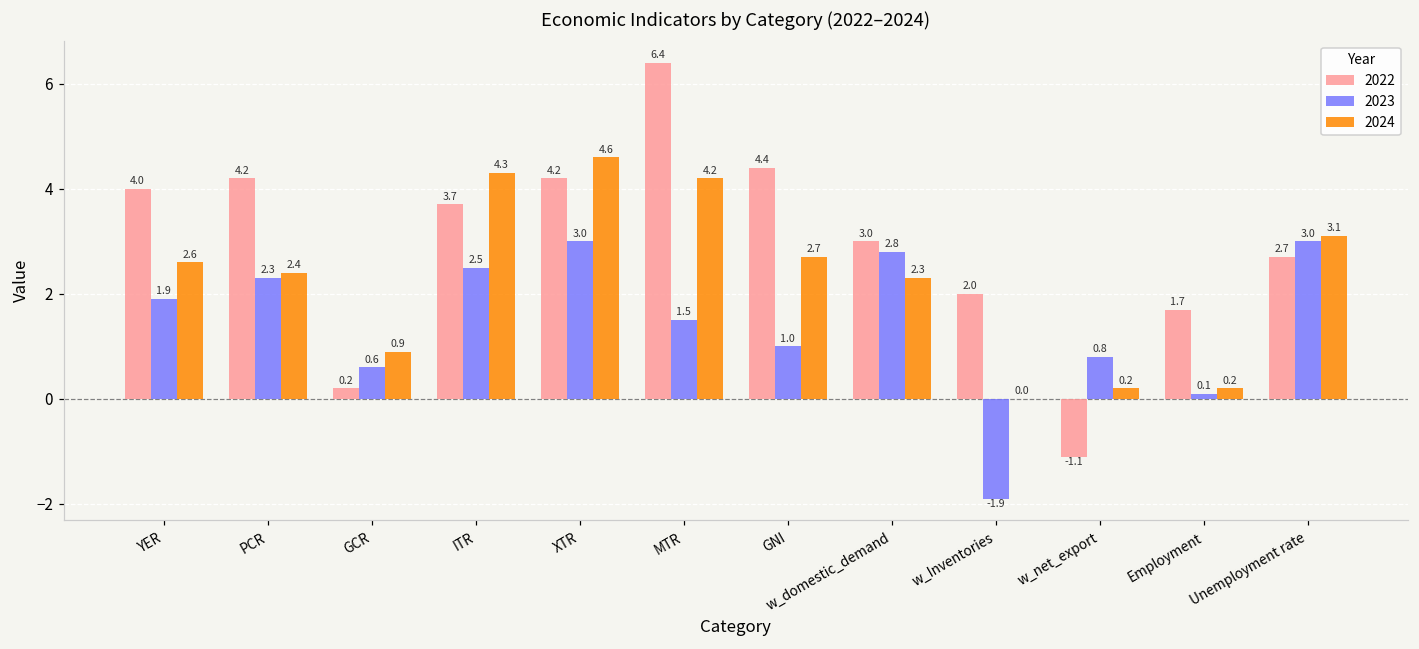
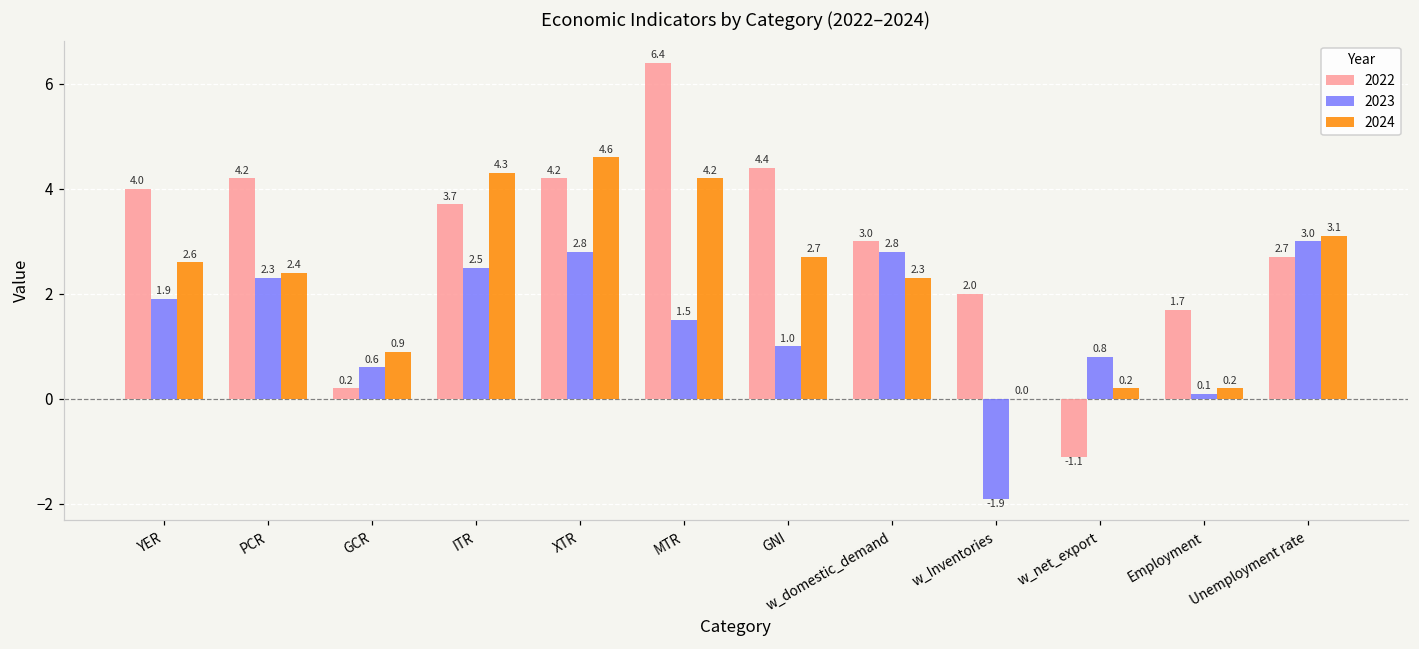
2023, XTR: 3.0 -> 2.8
